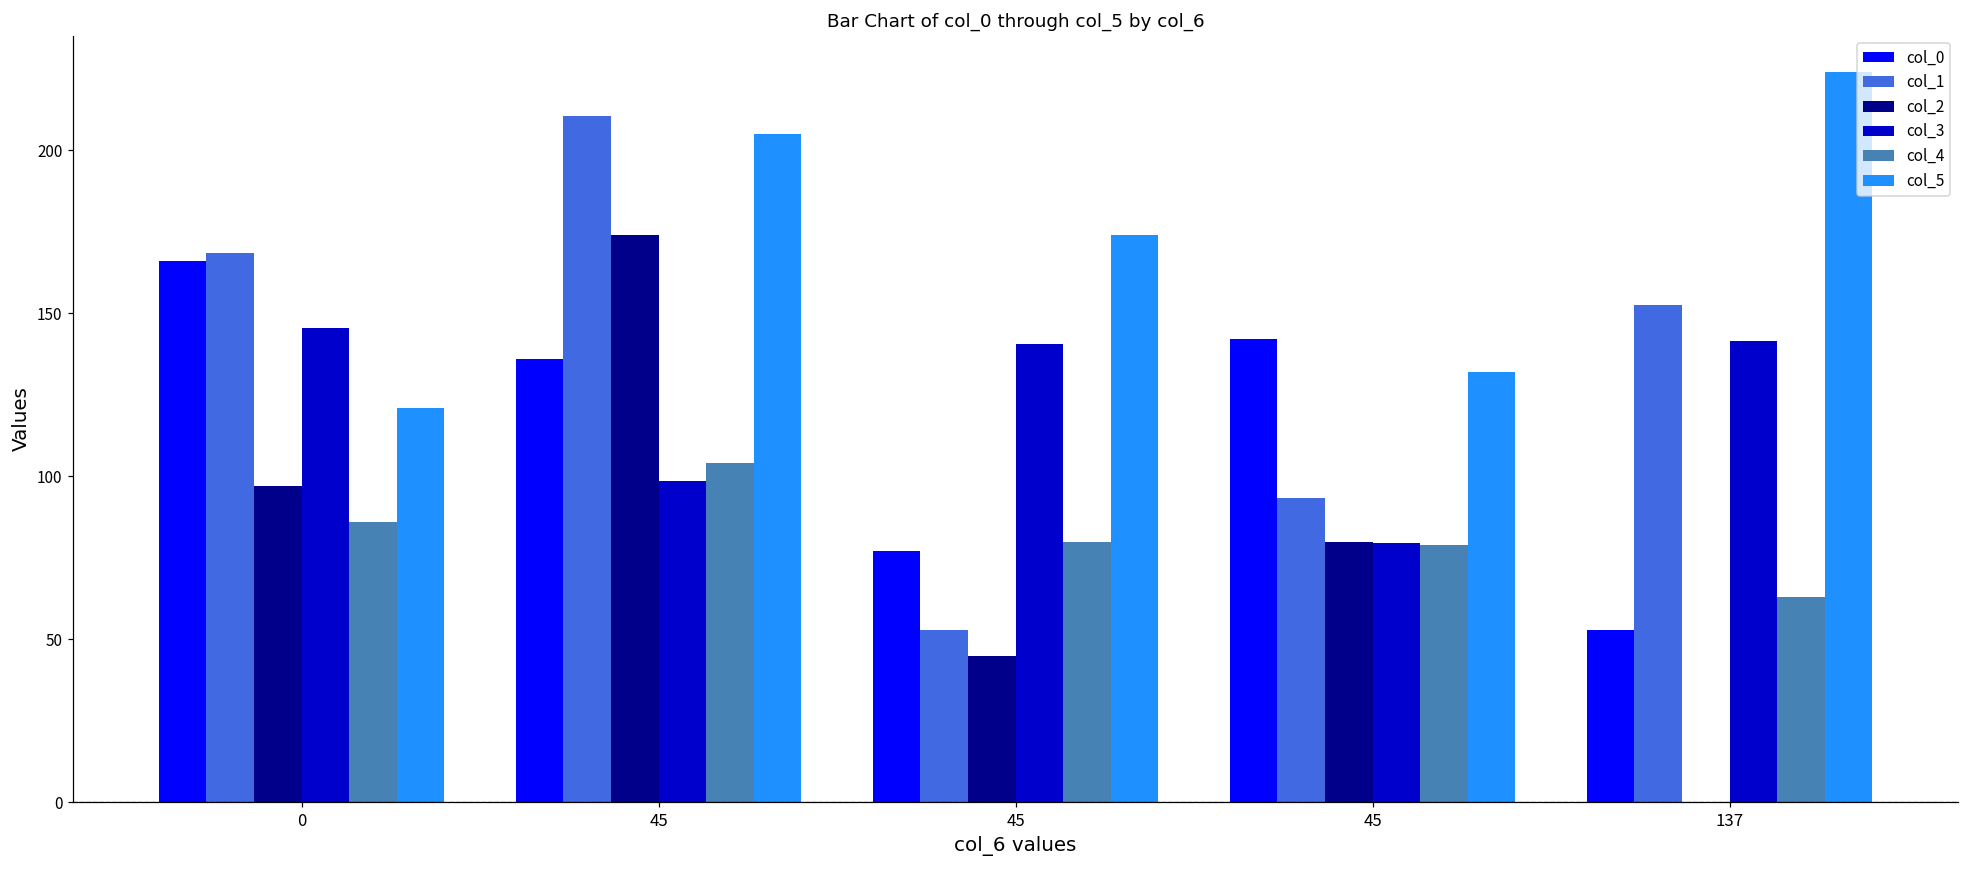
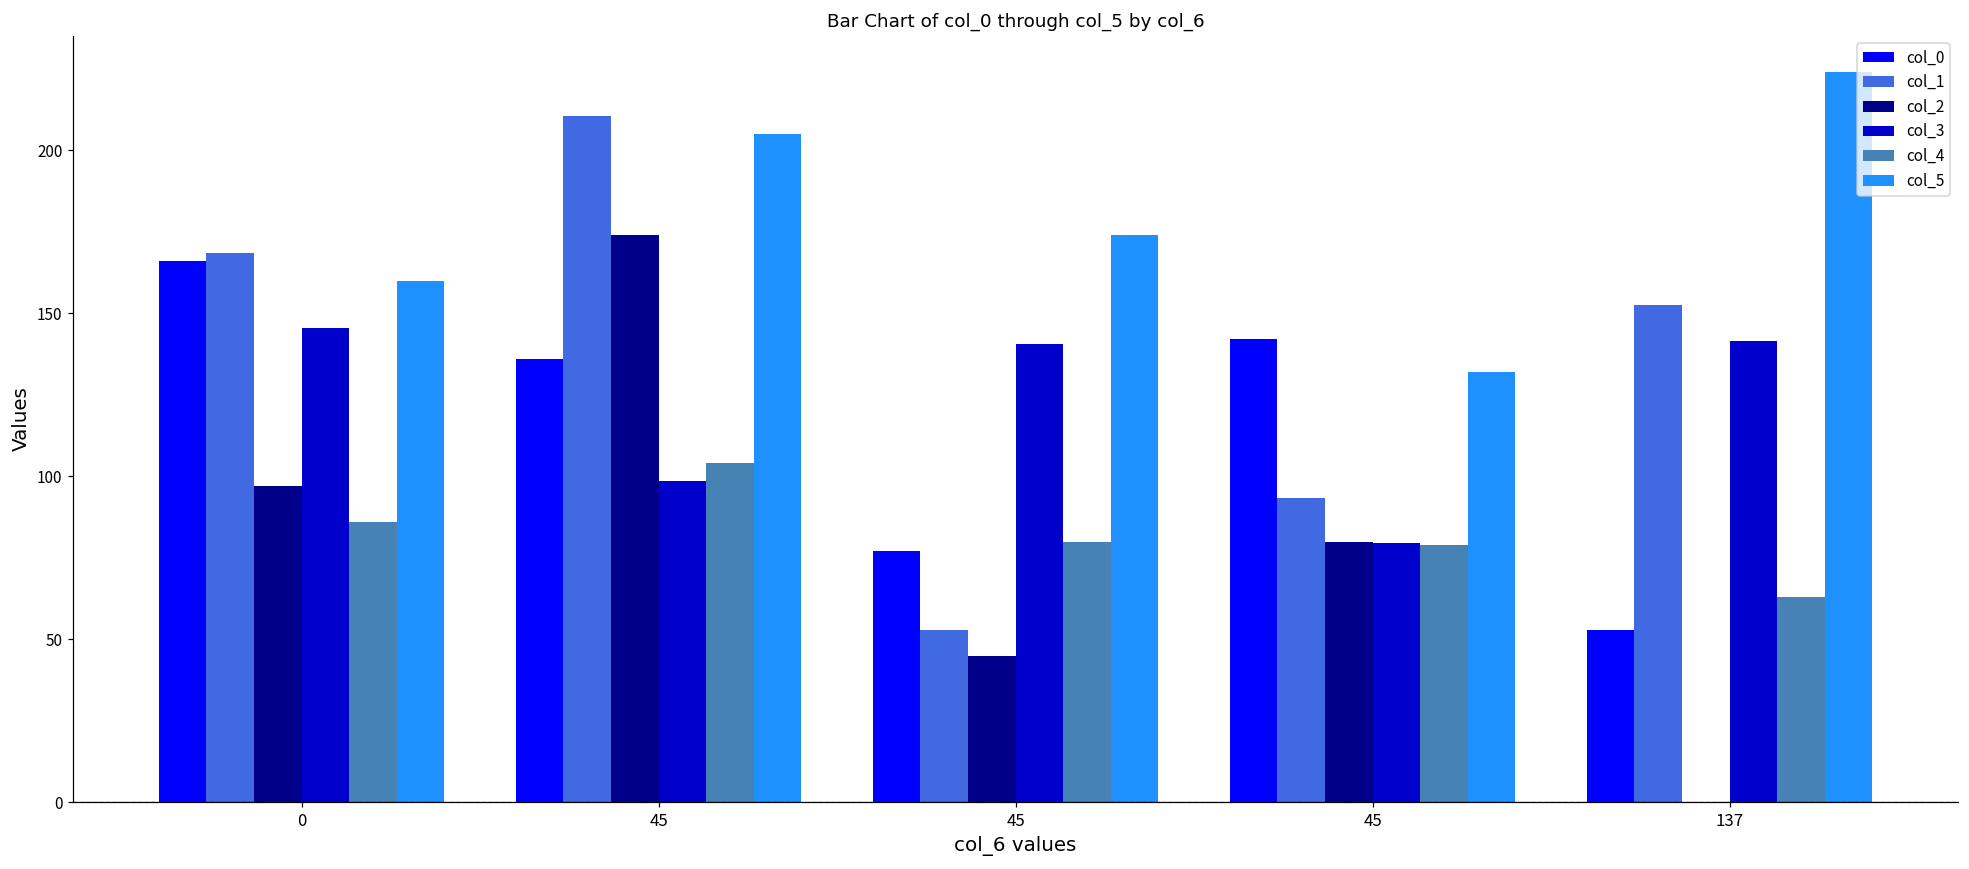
col_5, 0: 121 -> 160
